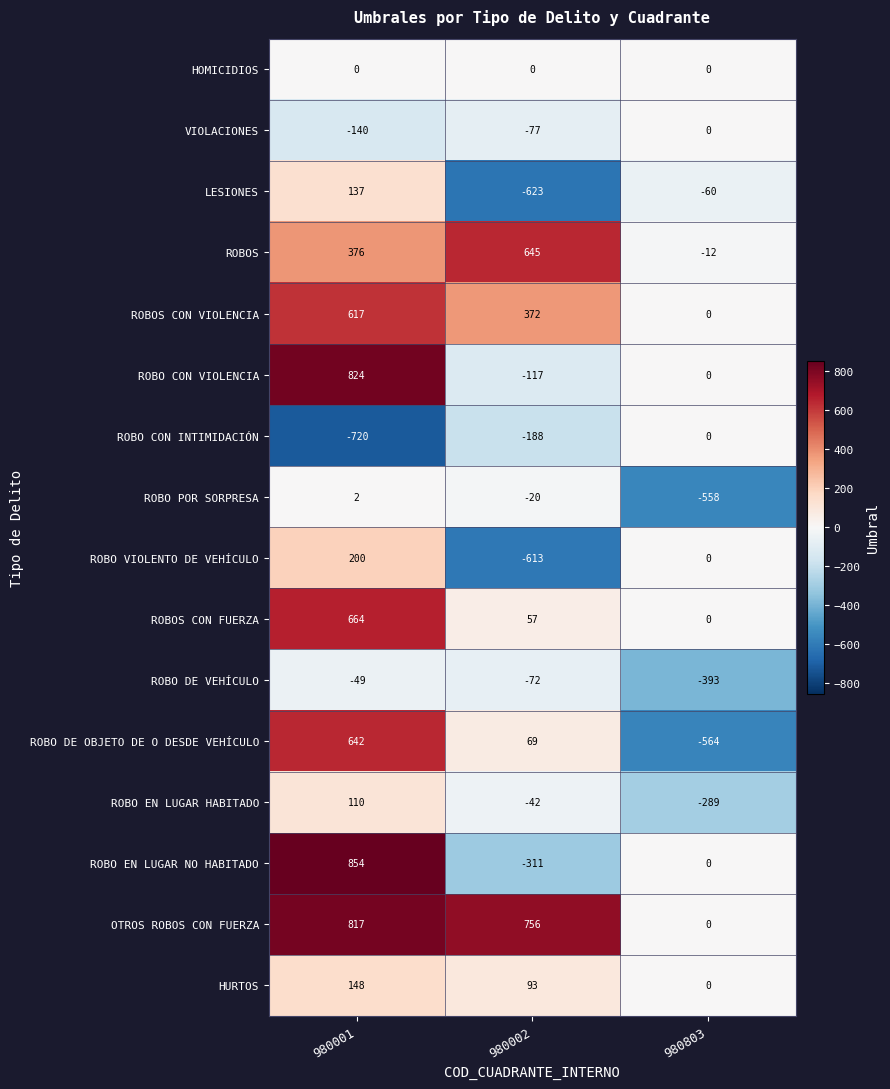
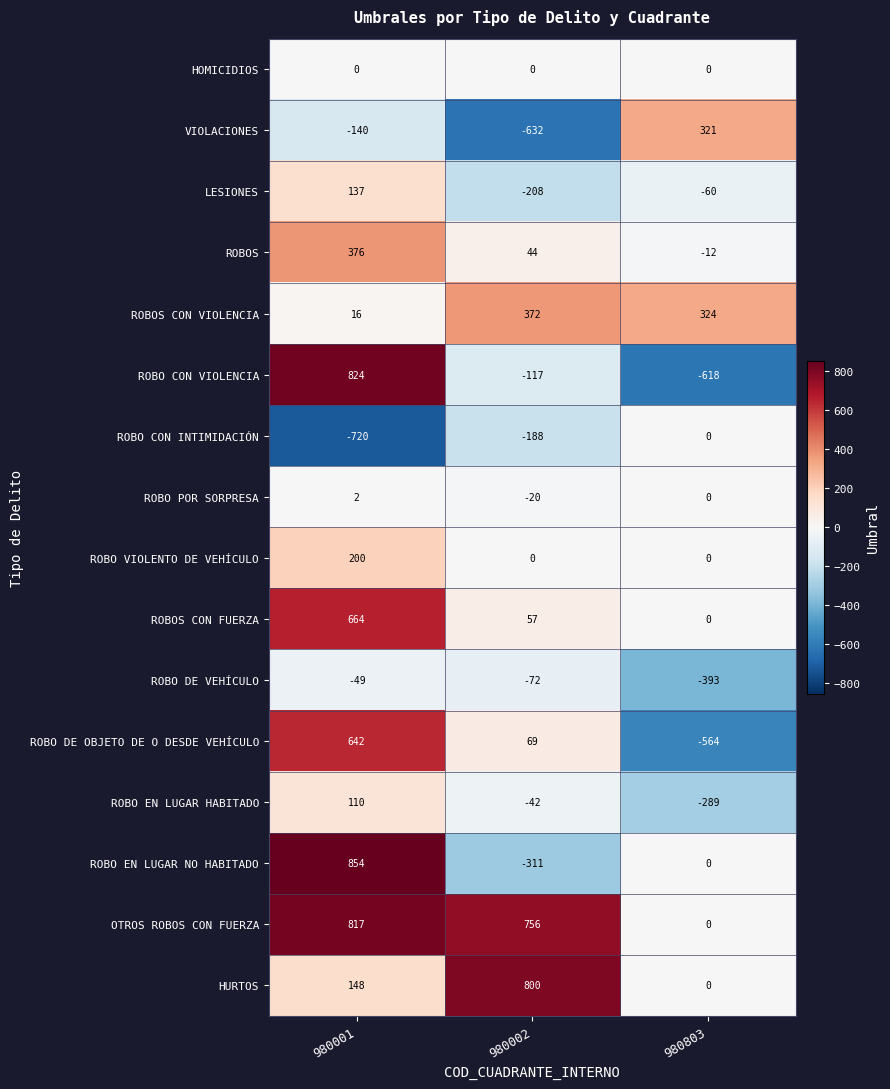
VIOLACIONES, 980002: -77 -> -632
VIOLACIONES, 980803: 0 -> 321
LESIONES, 980002: -623 -> -208
ROBOS, 980002: 645 -> 44
ROBOS CON VIOLENCIA, 980001: 617 -> 16
ROBOS CON VIOLENCIA, 980803: 0 -> 324
ROBO CON VIOLENCIA, 980803: 0 -> -618
ROBO POR SORPRESA, 980803: -558 -> 0
ROBO VIOLENTO DE VEHÍCULO, 980002: -613 -> 0
HURTOS, 980002: 93 -> 800
